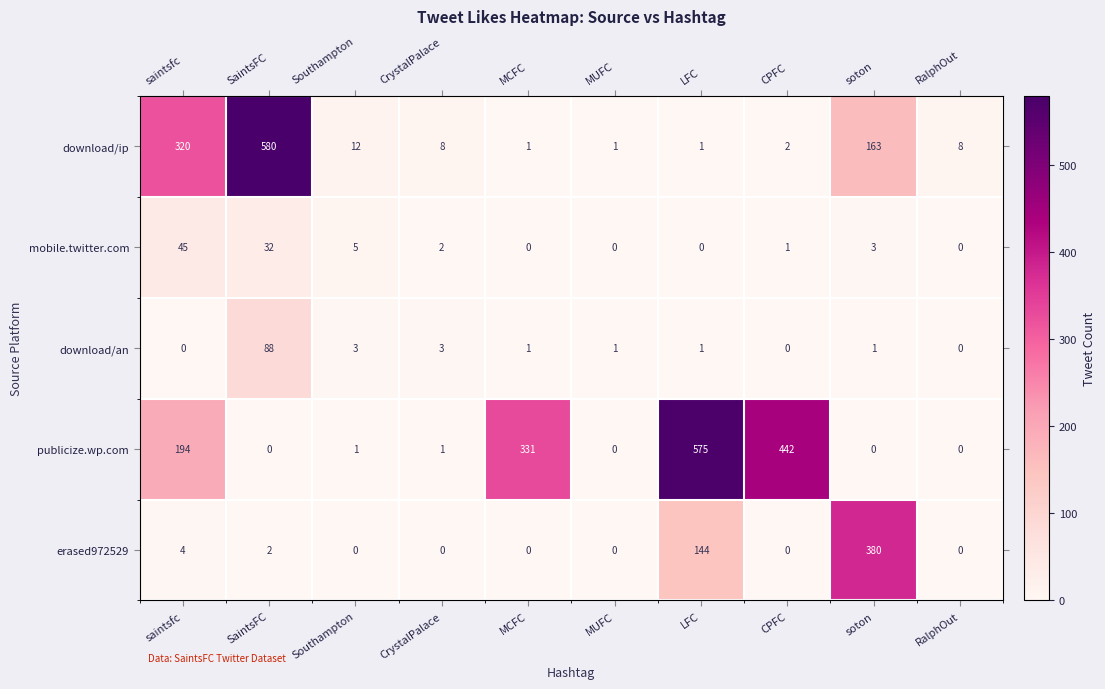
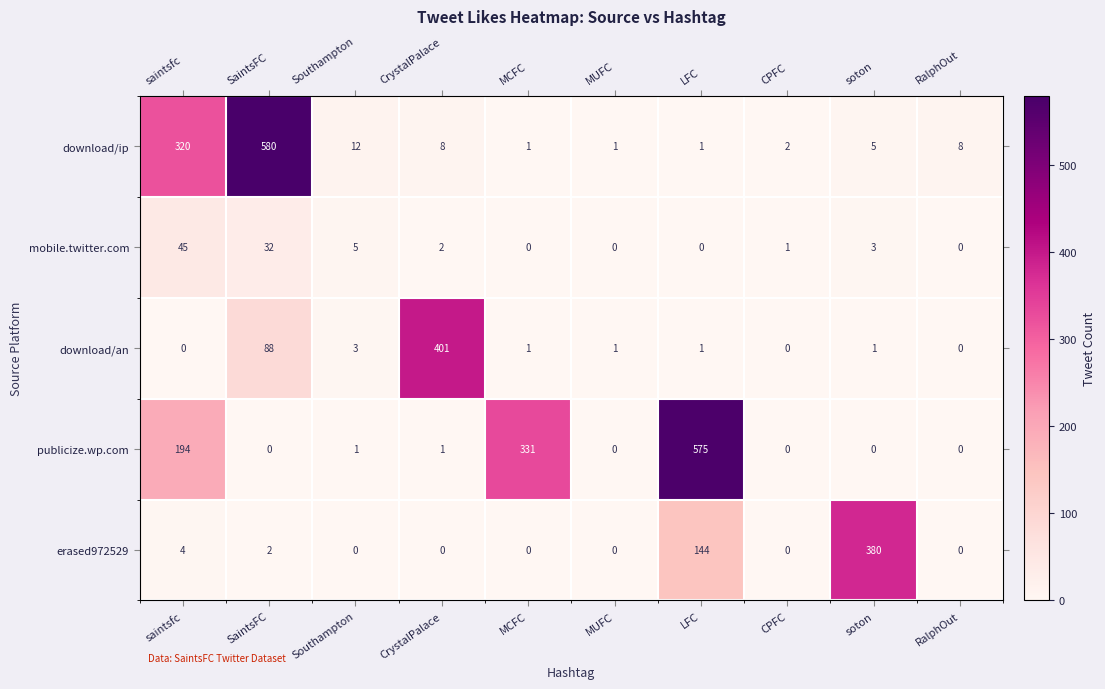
download/ip, soton: 163 -> 5
download/an, CrystalPalace: 3 -> 401
publicize.wp.com, CPFC: 442 -> 0
